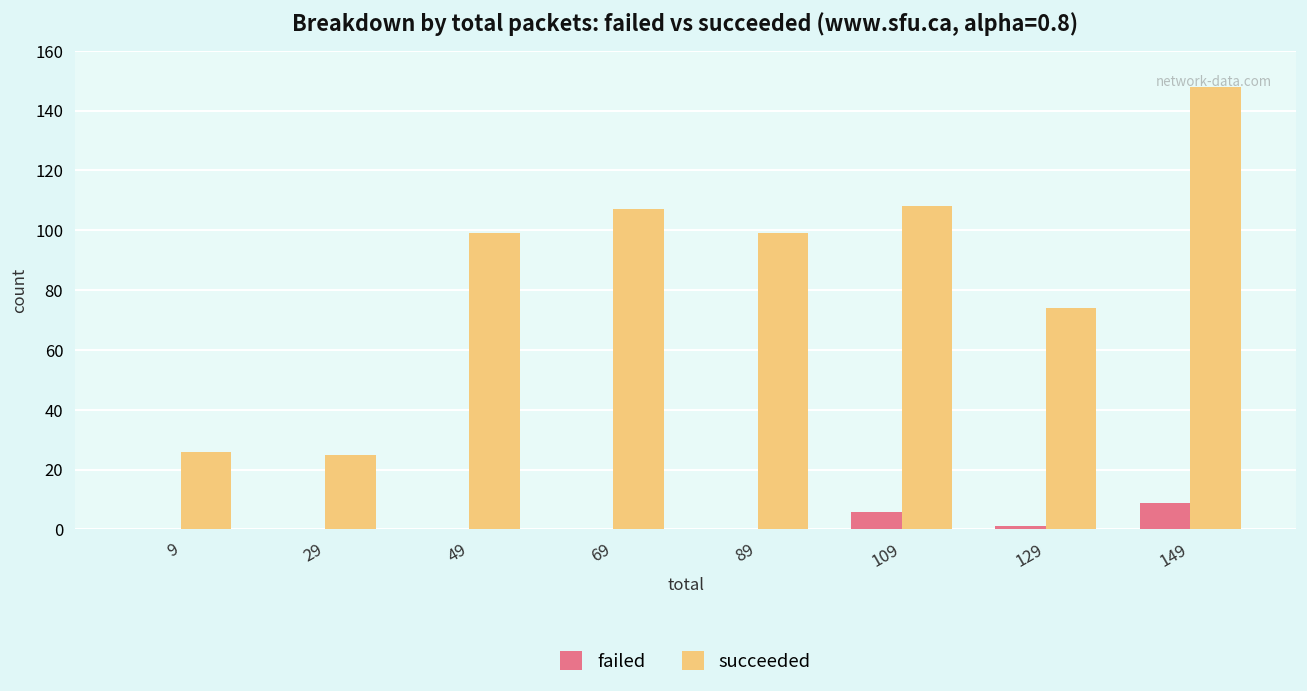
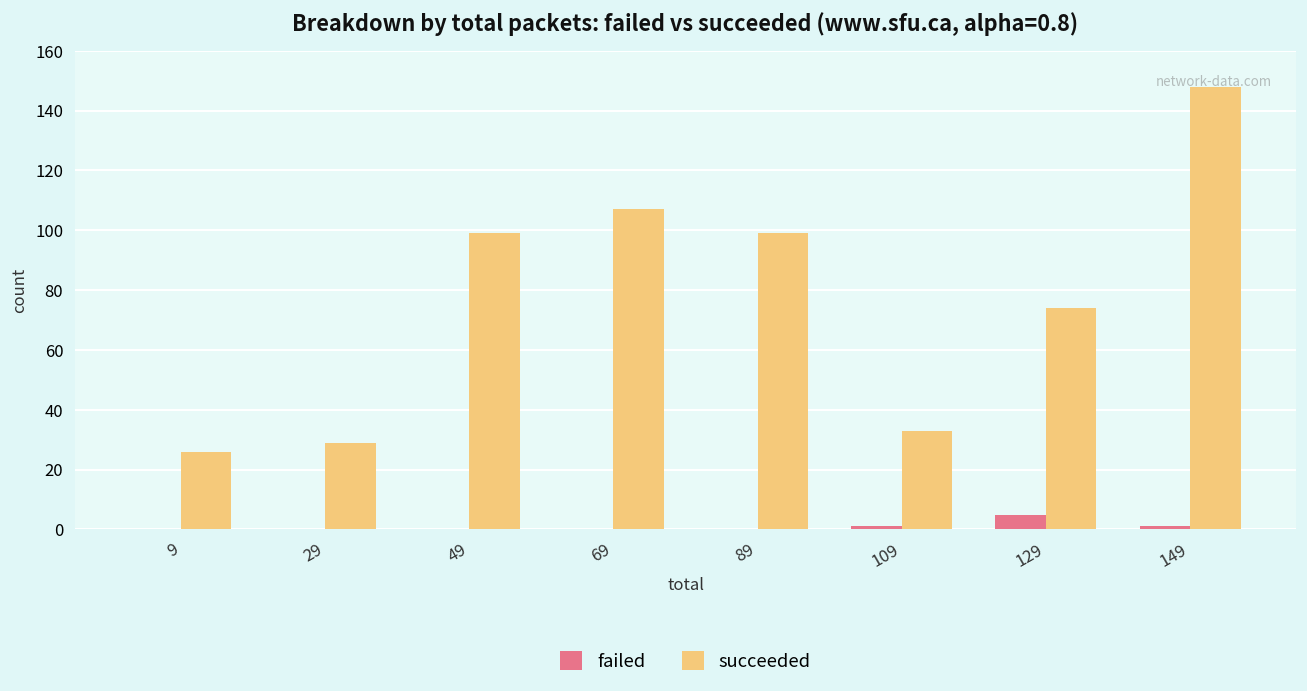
succeeded, 29: 25 -> 29
failed, 109: 6 -> 1
succeeded, 109: 108 -> 33
failed, 129: 1 -> 5
failed, 149: 9 -> 1
